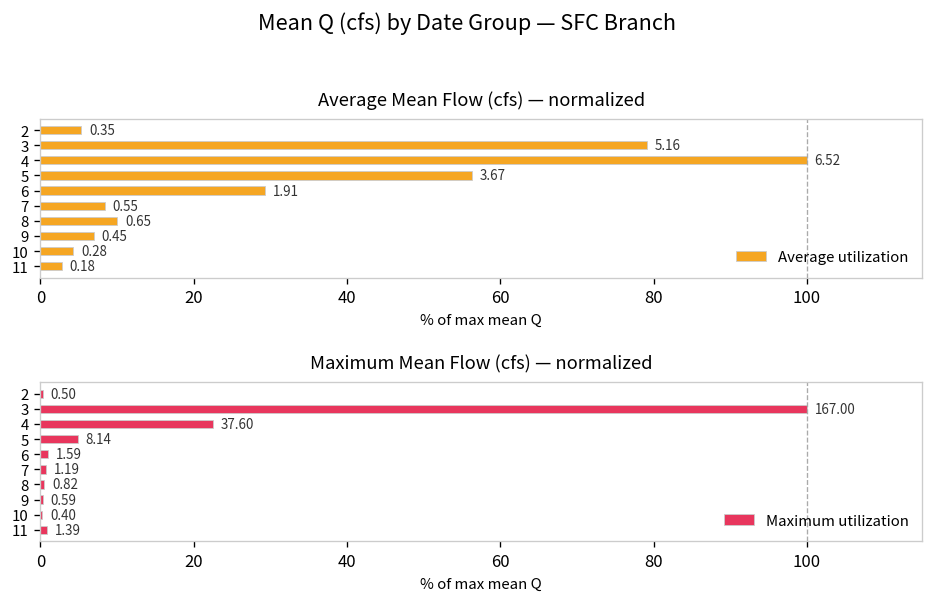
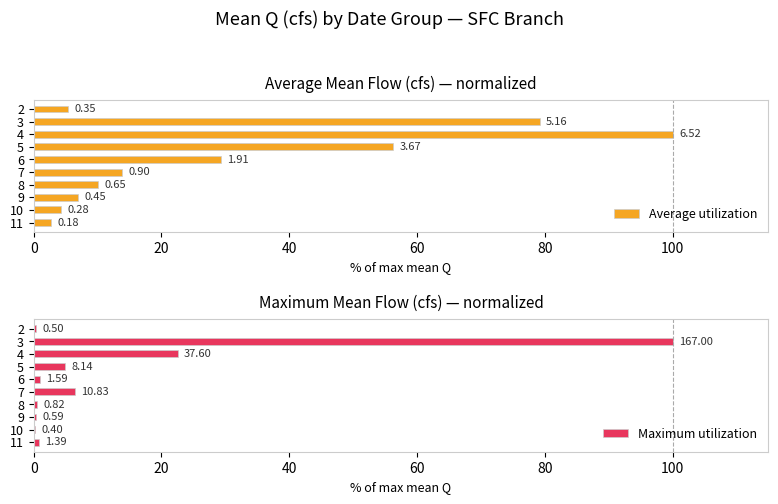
Average Mean Flow (cfs) — normalized, 7: 0.55 -> 0.90
Maximum Mean Flow (cfs) — normalized, 7: 1.19 -> 10.83
